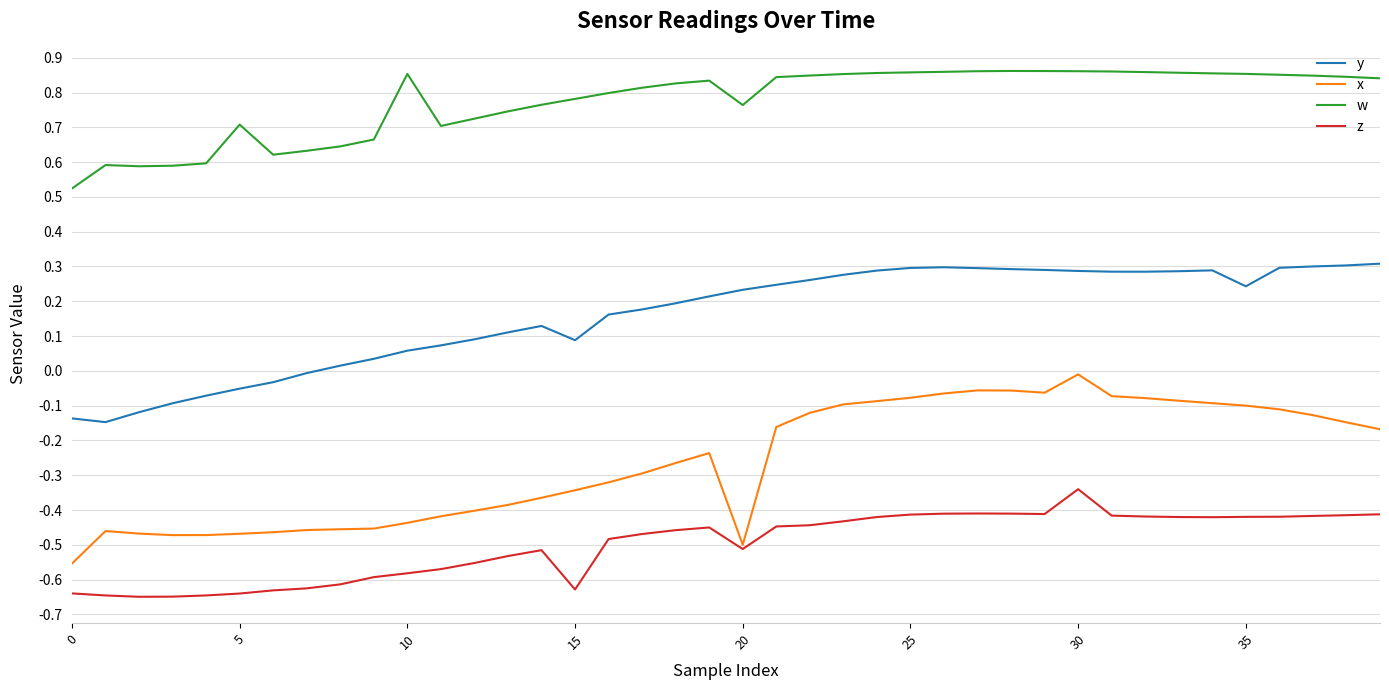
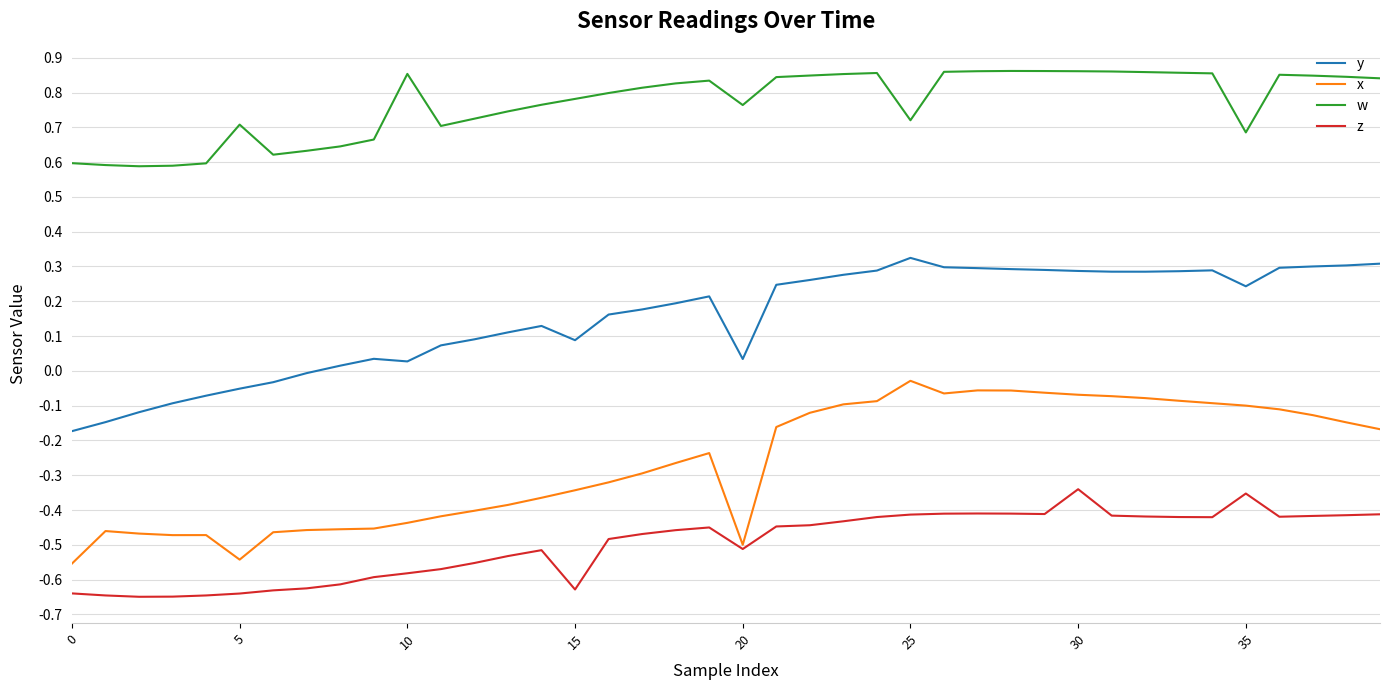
y, 0: -0.14 -> -0.17
w, 0: 0.52 -> 0.60
x, 5: -0.47 -> -0.54
y, 10: 0.06 -> 0.03
y, 20: 0.23 -> 0.03
y, 25: 0.30 -> 0.32
x, 25: -0.08 -> -0.03
w, 25: 0.86 -> 0.72
x, 30: -0.01 -> -0.07
w, 35: 0.85 -> 0.69
z, 35: -0.42 -> -0.35
